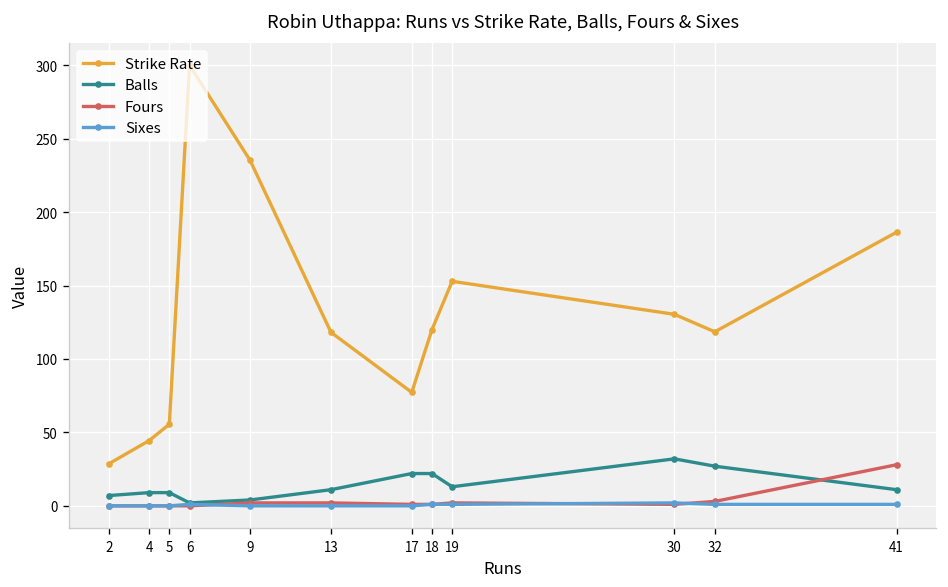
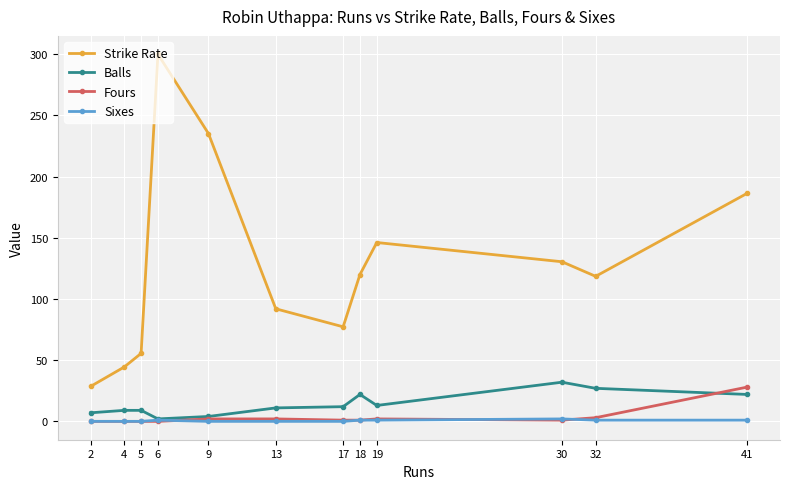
Strike Rate, 13: 118 -> 92
Balls, 17: 22 -> 12
Strike Rate, 19: 153 -> 146
Balls, 41: 11 -> 22
